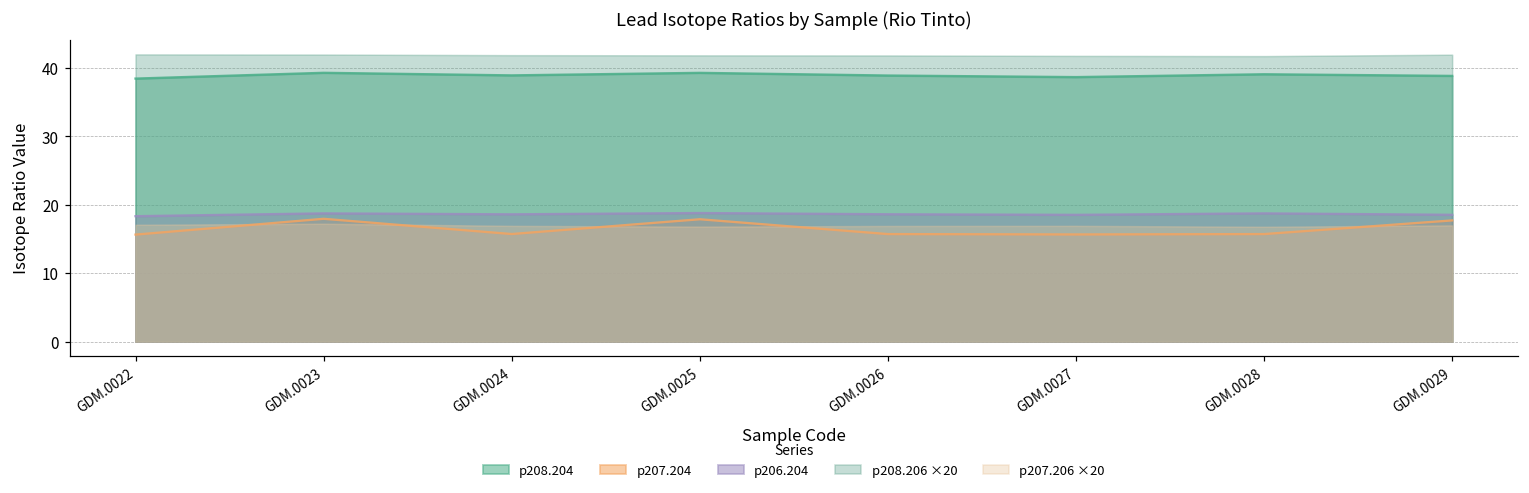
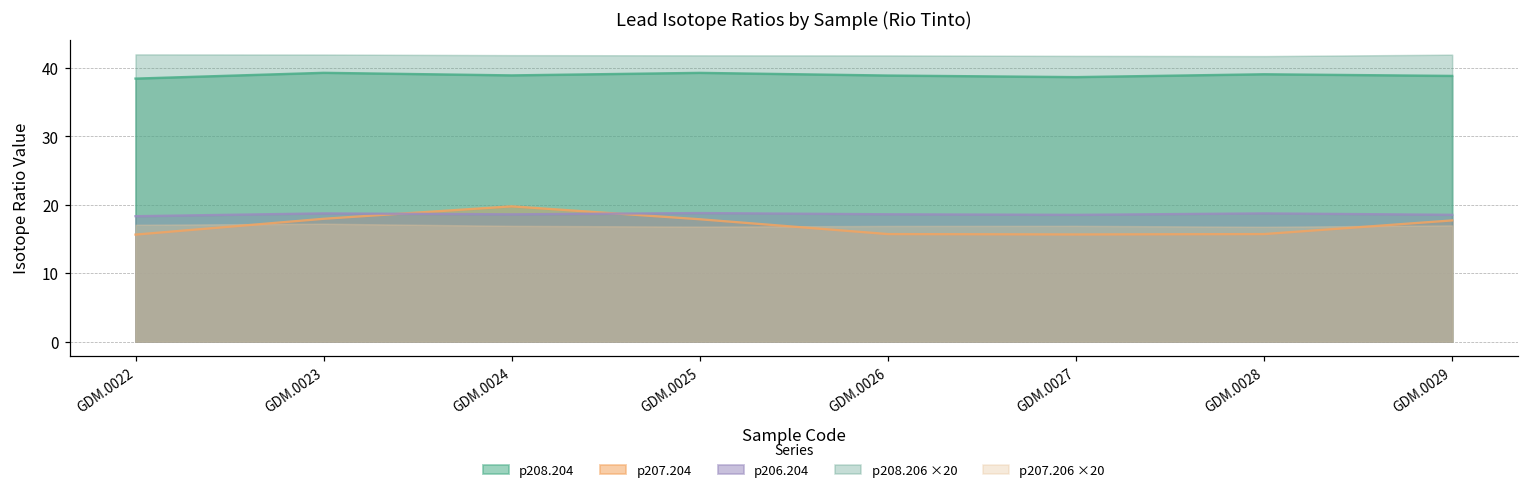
p207.204, GDM.0024: 16 -> 20
